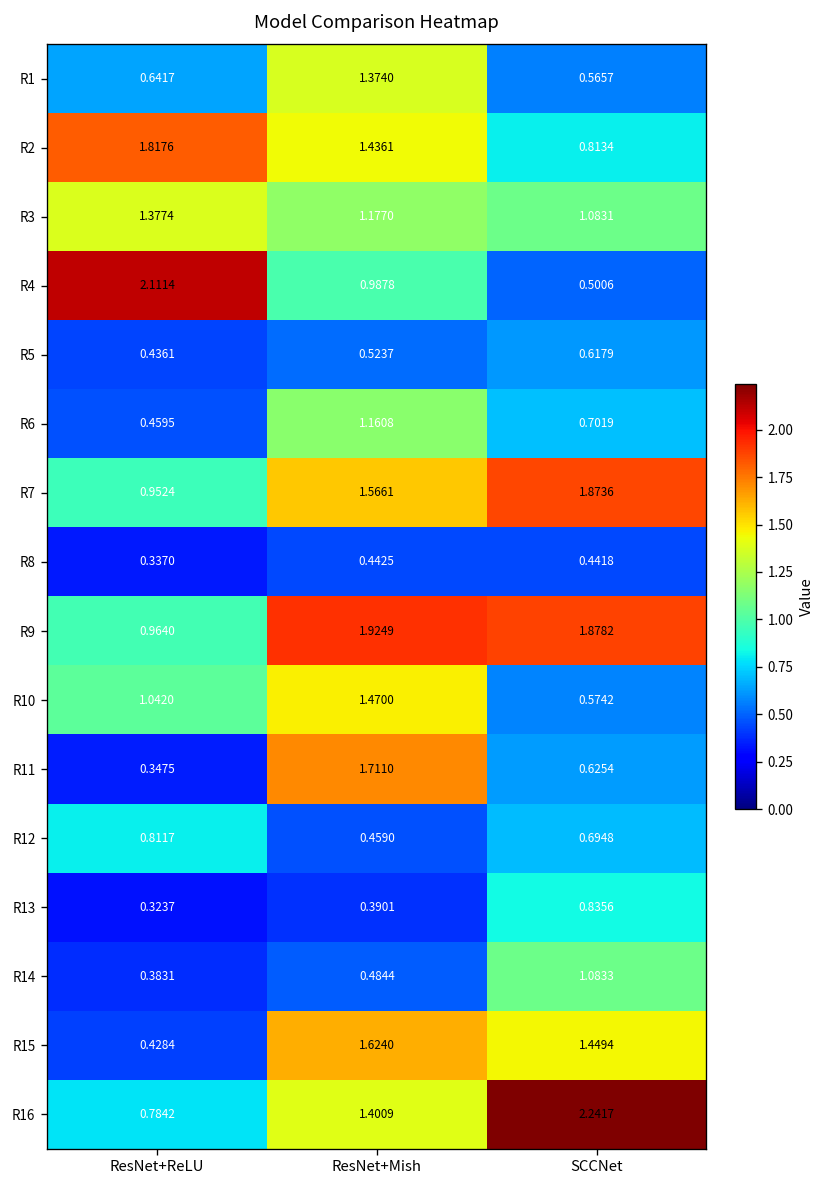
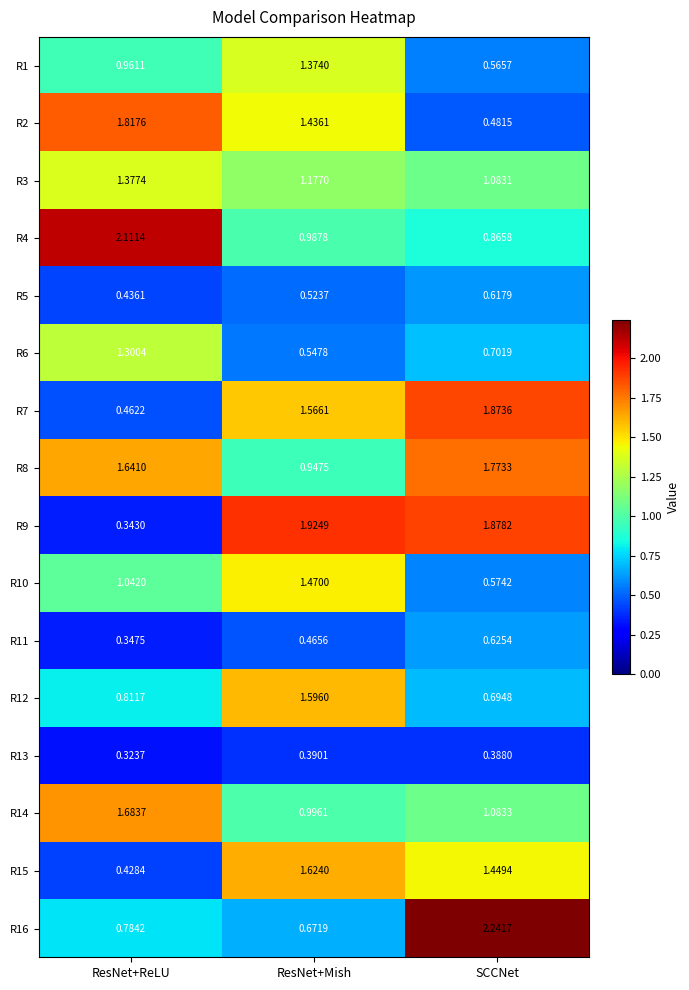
R1, ResNet+ReLU: 0.6417 -> 0.9611
R2, SCCNet: 0.8134 -> 0.4815
R4, SCCNet: 0.5006 -> 0.8658
R6, ResNet+ReLU: 0.4595 -> 1.3004
R6, ResNet+Mish: 1.1608 -> 0.5478
R7, ResNet+ReLU: 0.9524 -> 0.4622
R8, ResNet+ReLU: 0.3370 -> 1.6410
R8, ResNet+Mish: 0.4425 -> 0.9475
R8, SCCNet: 0.4418 -> 1.7733
R9, ResNet+ReLU: 0.9640 -> 0.3430
R11, ResNet+Mish: 1.7110 -> 0.4656
R12, ResNet+Mish: 0.4590 -> 1.5960
R13, SCCNet: 0.8356 -> 0.3880
R14, ResNet+ReLU: 0.3831 -> 1.6837
R14, ResNet+Mish: 0.4844 -> 0.9961
R16, ResNet+Mish: 1.4009 -> 0.6719
